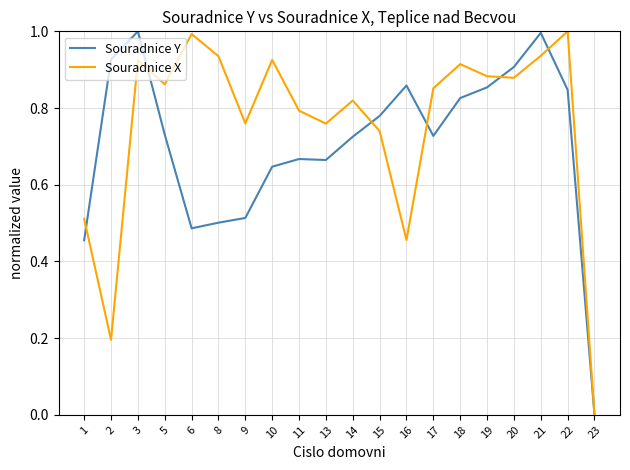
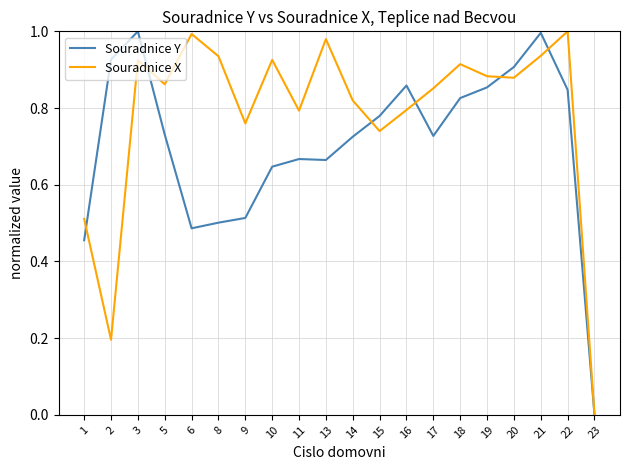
Souradnice X, 13: 0.76 -> 0.98
Souradnice X, 16: 0.46 -> 0.79
